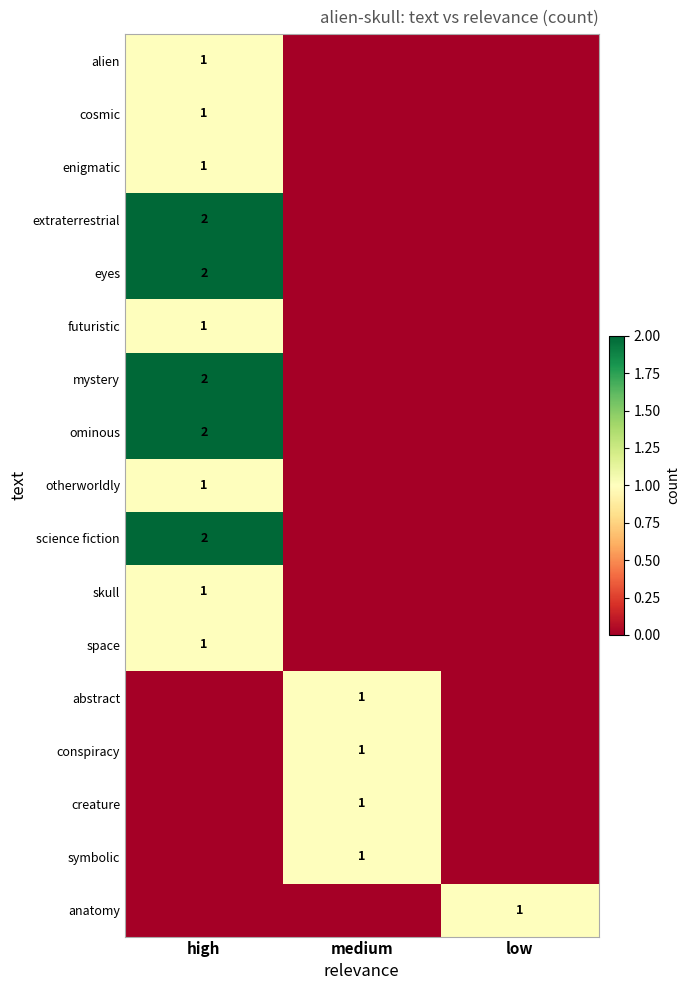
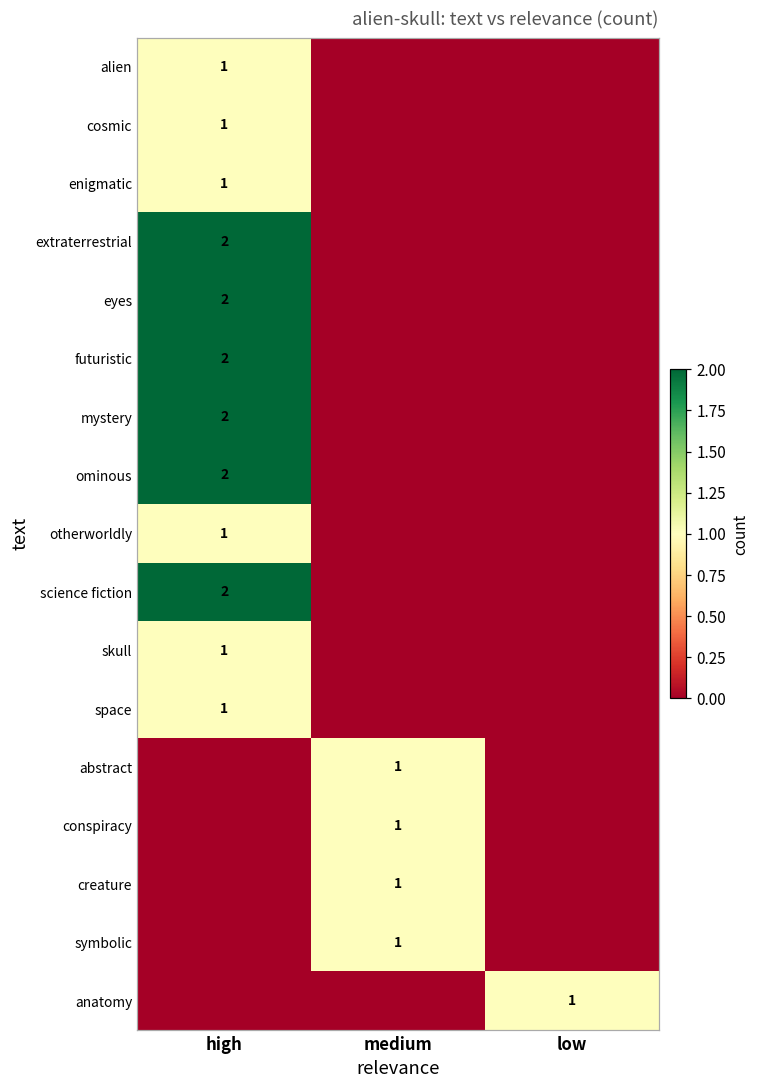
futuristic, high: 1 -> 2
